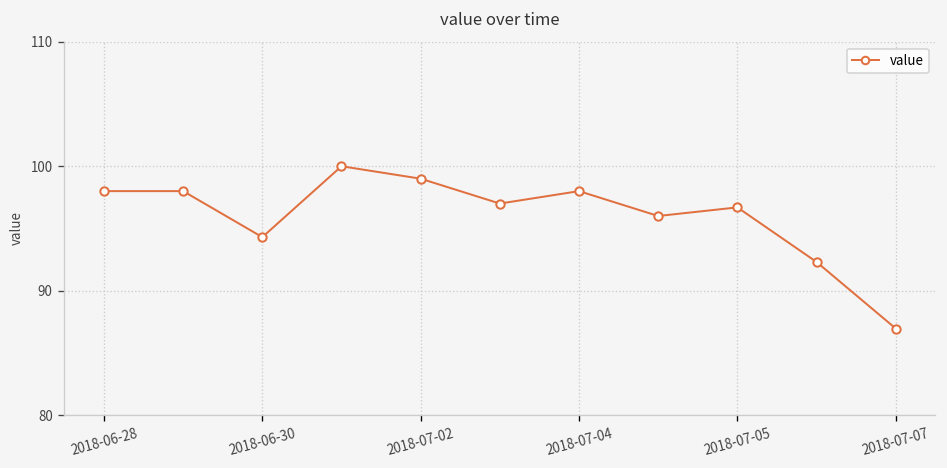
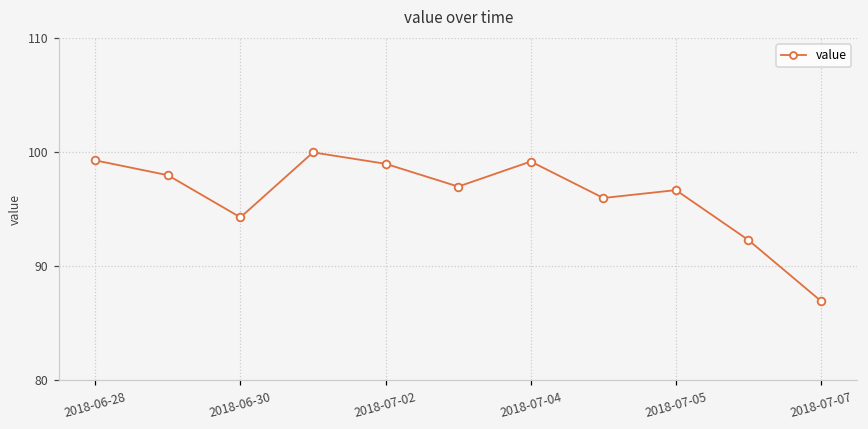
2018-06-28: 98.0 -> 99.3
2018-07-04: 98.0 -> 99.2
